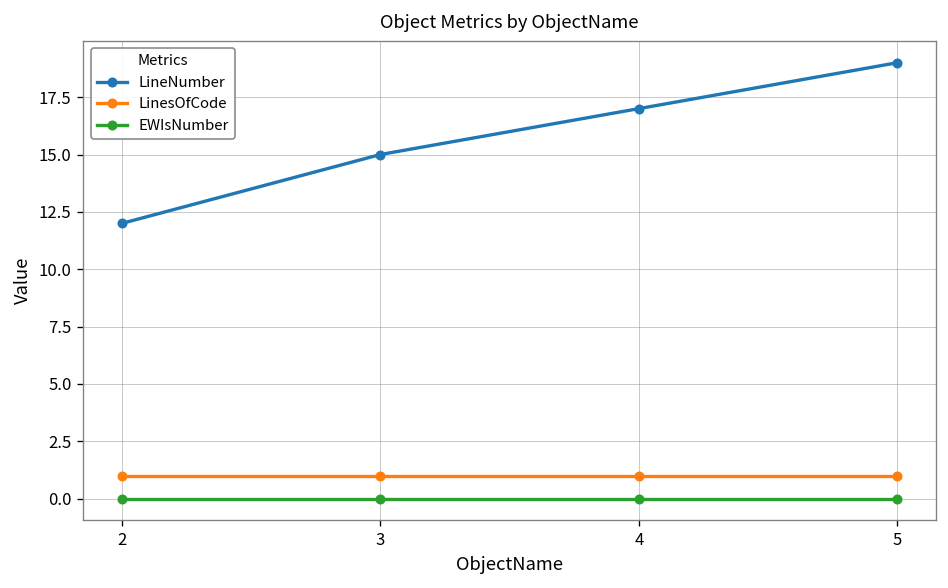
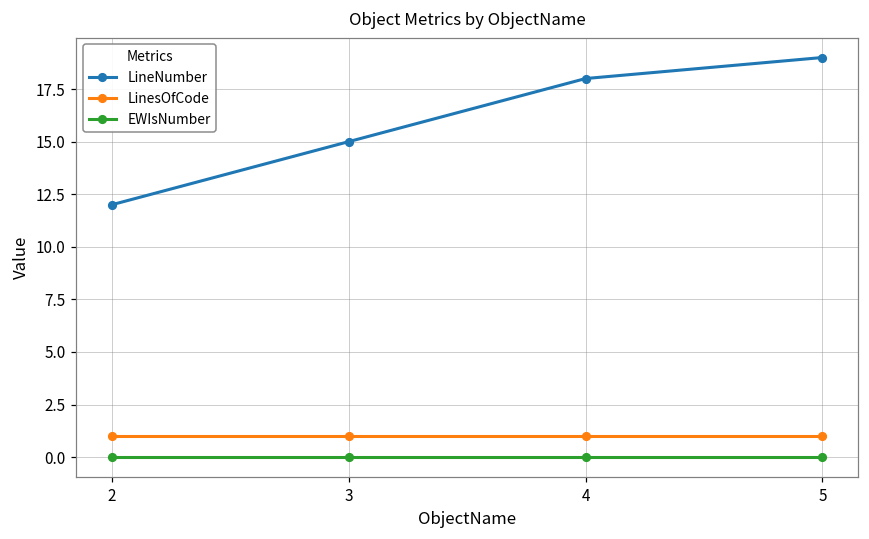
LineNumber, 4: 17 -> 18
